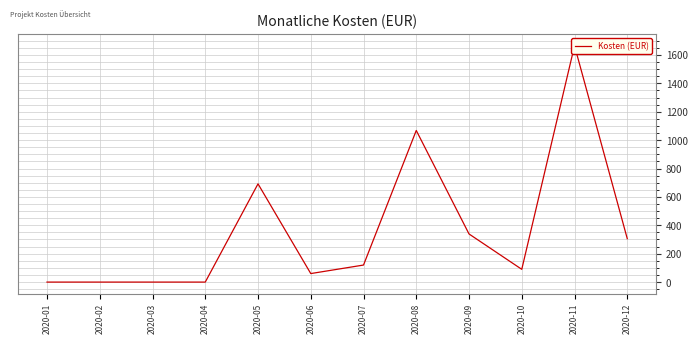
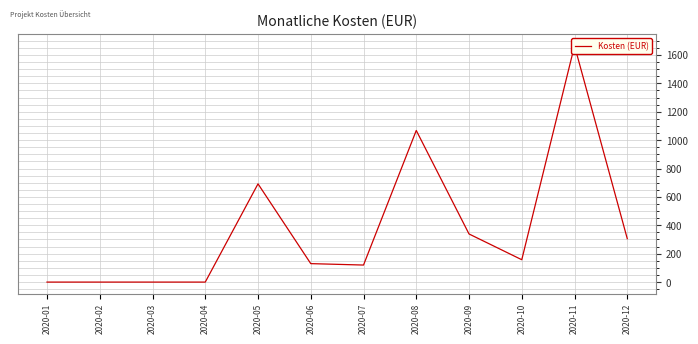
2020-06: 60 -> 130
2020-10: 90 -> 160
